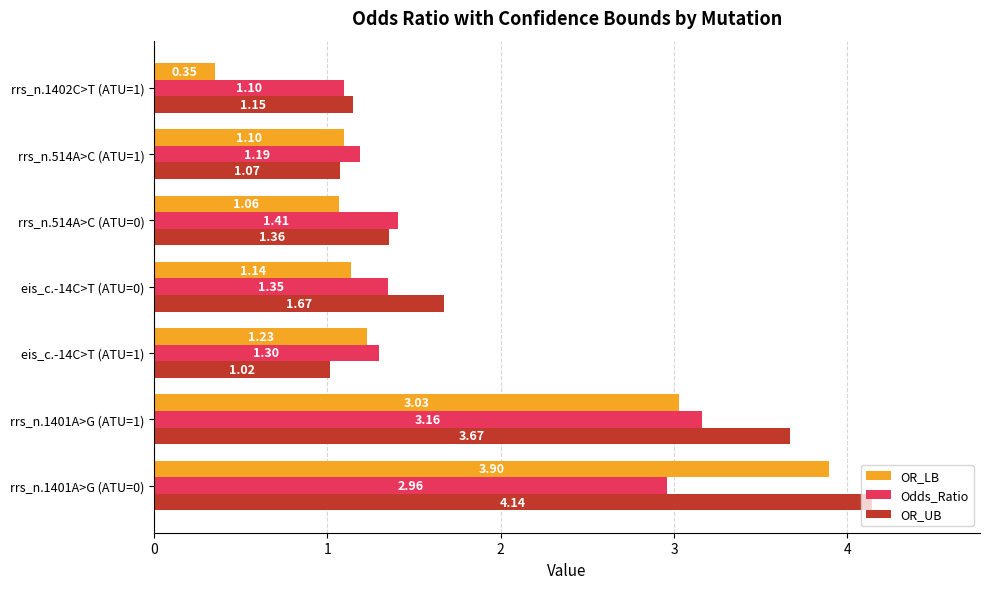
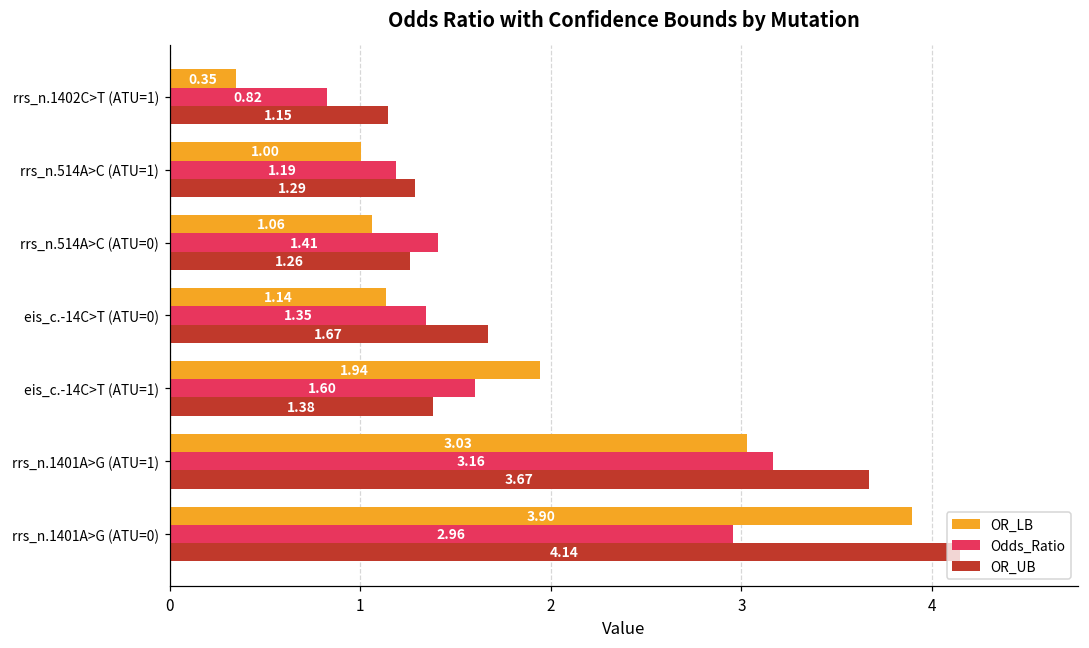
Odds_Ratio, rrs_n.1402C>T (ATU=1): 1.10 -> 0.82
OR_LB, rrs_n.514A>C (ATU=1): 1.10 -> 1.00
OR_UB, rrs_n.514A>C (ATU=1): 1.07 -> 1.29
OR_UB, rrs_n.514A>C (ATU=0): 1.36 -> 1.26
OR_LB, eis_c.-14C>T (ATU=1): 1.23 -> 1.94
Odds_Ratio, eis_c.-14C>T (ATU=1): 1.30 -> 1.60
OR_UB, eis_c.-14C>T (ATU=1): 1.02 -> 1.38
